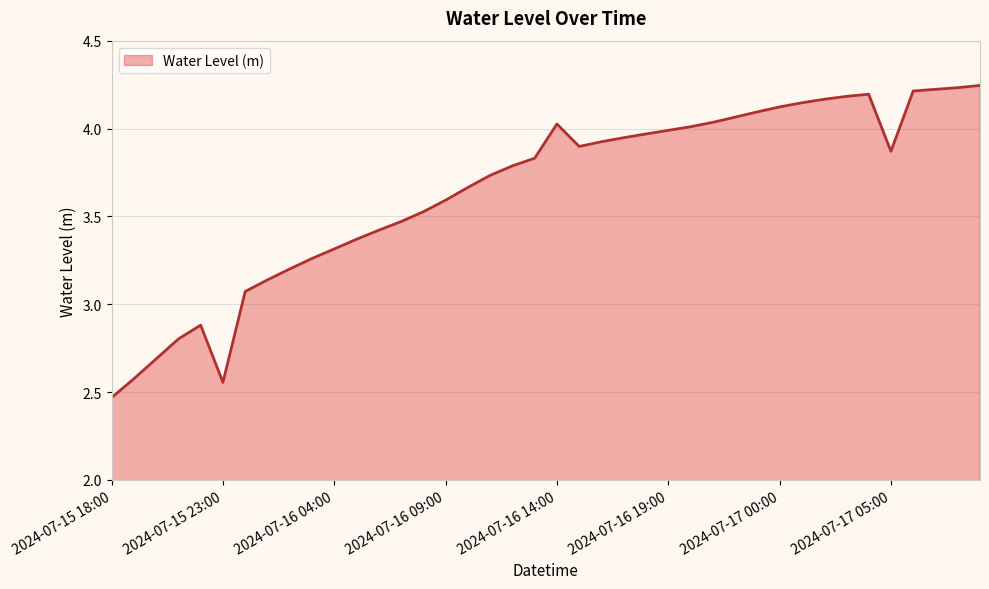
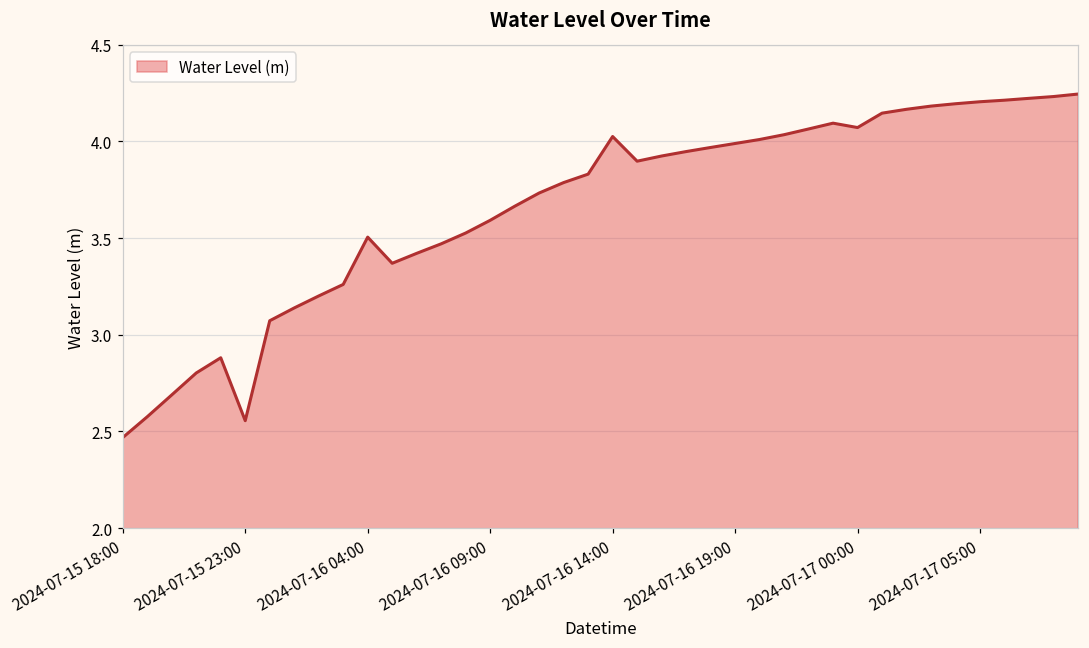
2024-07-16 04:00: 3.31 -> 3.51
2024-07-17 00:00: 4.12 -> 4.07
2024-07-17 05:00: 3.87 -> 4.21
